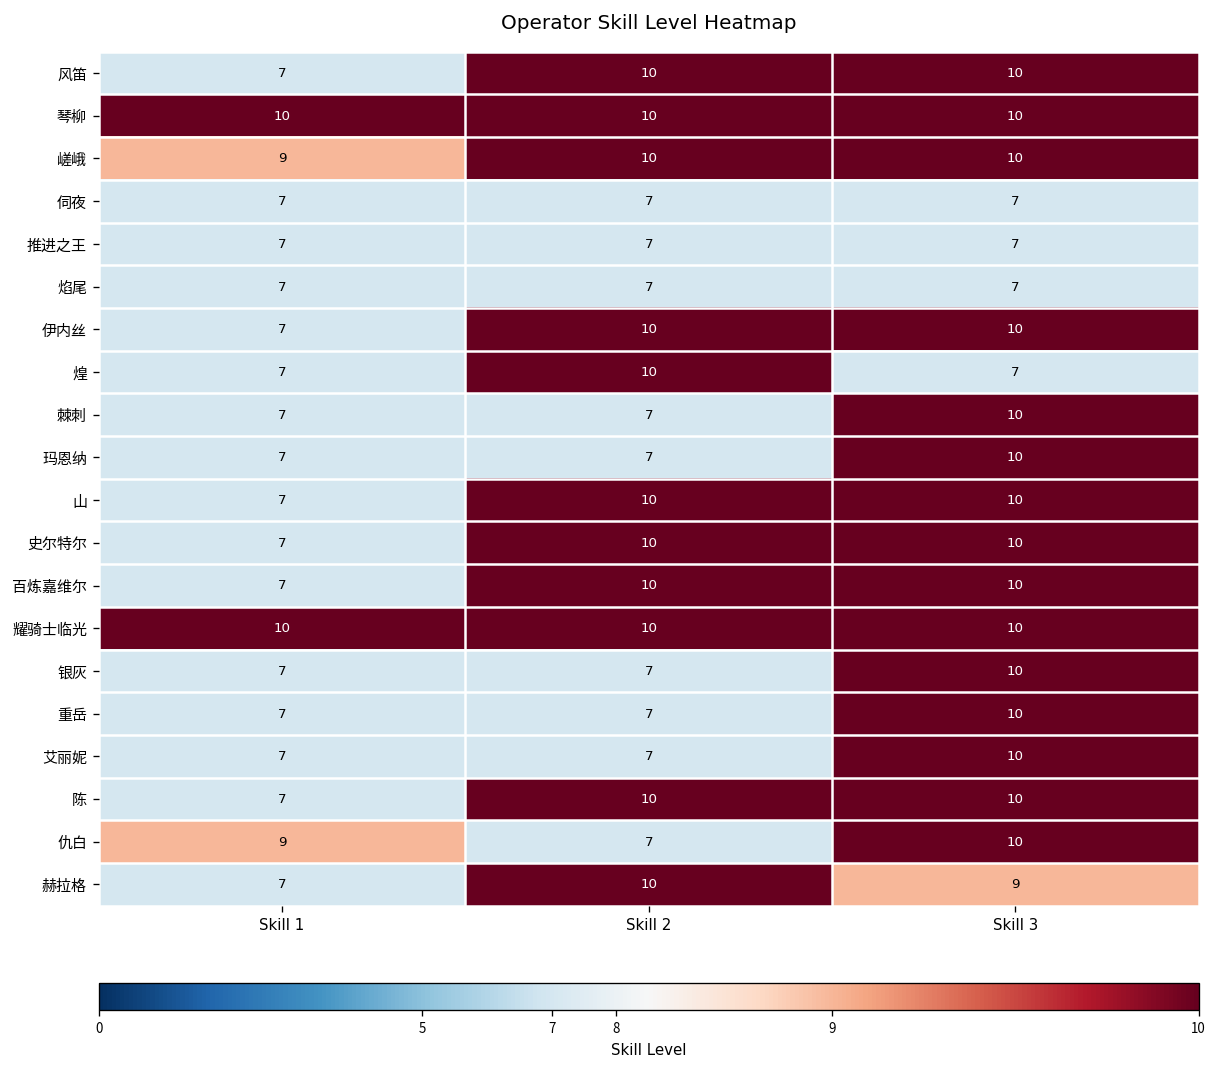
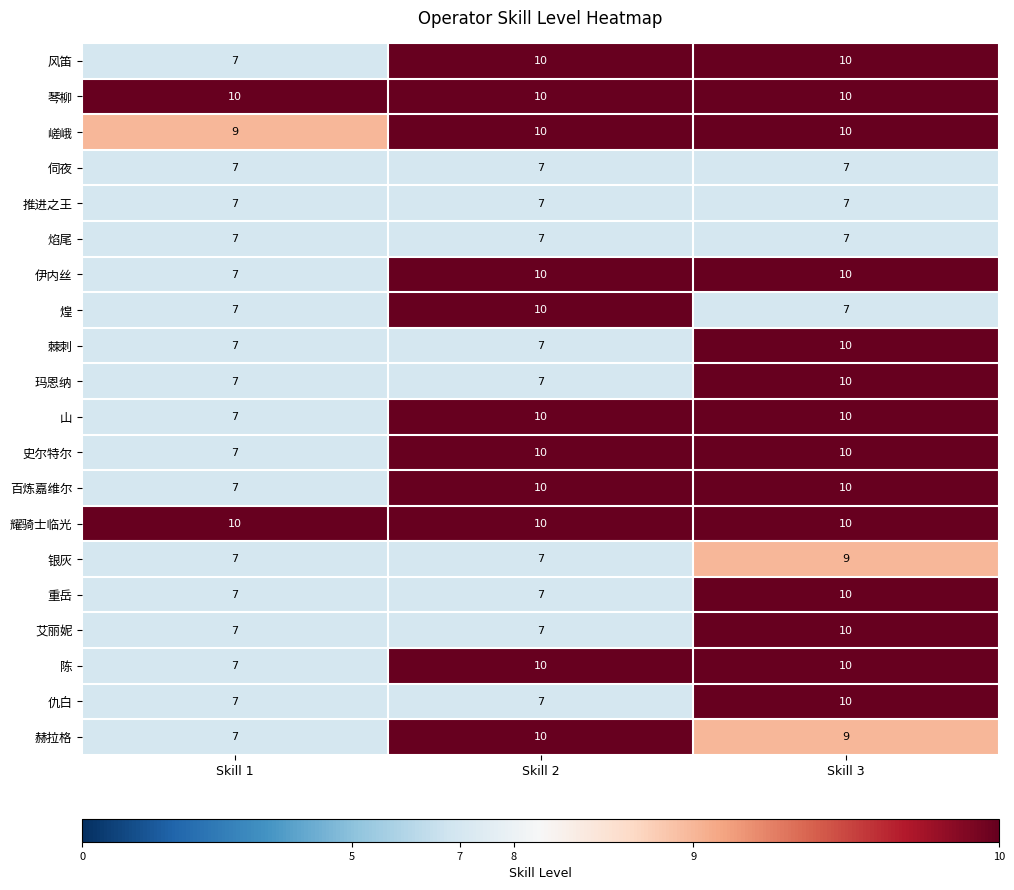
银灰, Skill 3: 10 -> 9
仇白, Skill 1: 9 -> 7
